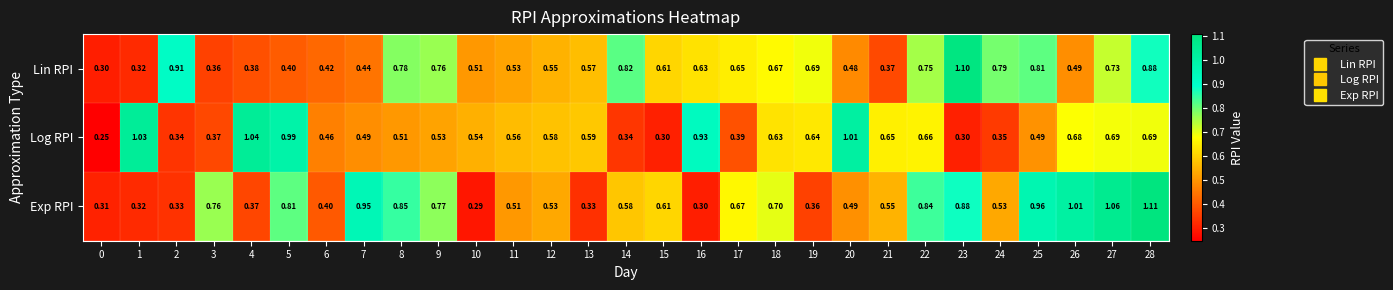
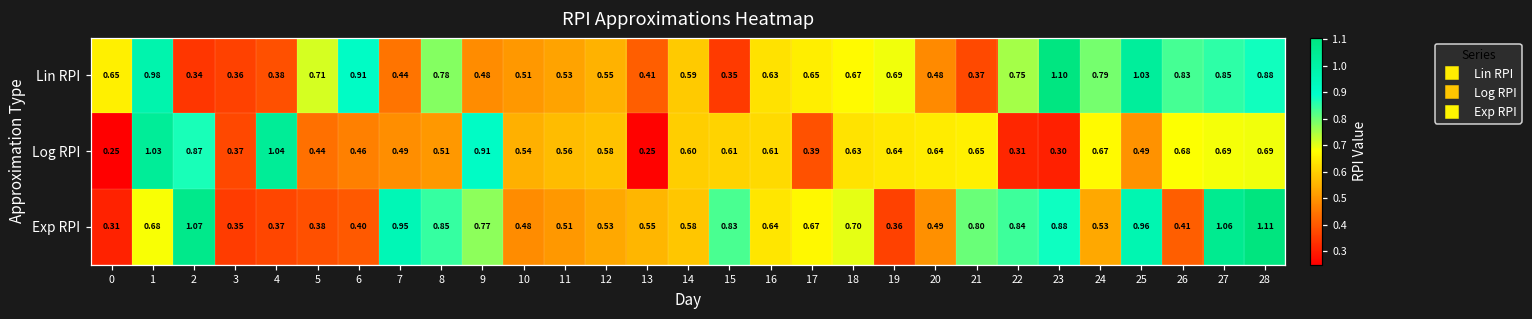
Lin RPI, 0: 0.30 -> 0.65
Lin RPI, 1: 0.32 -> 0.98
Lin RPI, 2: 0.91 -> 0.34
Lin RPI, 5: 0.40 -> 0.71
Lin RPI, 6: 0.42 -> 0.91
Lin RPI, 9: 0.76 -> 0.48
Lin RPI, 13: 0.57 -> 0.41
Lin RPI, 14: 0.82 -> 0.59
Lin RPI, 15: 0.61 -> 0.35
Lin RPI, 25: 0.81 -> 1.03
Lin RPI, 26: 0.49 -> 0.83
Lin RPI, 27: 0.73 -> 0.85
Log RPI, 2: 0.34 -> 0.87
Log RPI, 5: 0.99 -> 0.44
Log RPI, 9: 0.53 -> 0.91
Log RPI, 13: 0.59 -> 0.25
Log RPI, 14: 0.34 -> 0.60
Log RPI, 15: 0.30 -> 0.61
Log RPI, 16: 0.93 -> 0.61
Log RPI, 20: 1.01 -> 0.64
Log RPI, 22: 0.66 -> 0.31
Log RPI, 24: 0.35 -> 0.67
Exp RPI, 1: 0.32 -> 0.68
Exp RPI, 2: 0.33 -> 1.07
Exp RPI, 3: 0.76 -> 0.35
Exp RPI, 5: 0.81 -> 0.38
Exp RPI, 10: 0.29 -> 0.48
Exp RPI, 13: 0.33 -> 0.55
Exp RPI, 15: 0.61 -> 0.83
Exp RPI, 16: 0.30 -> 0.64
Exp RPI, 21: 0.55 -> 0.80
Exp RPI, 26: 1.01 -> 0.41
